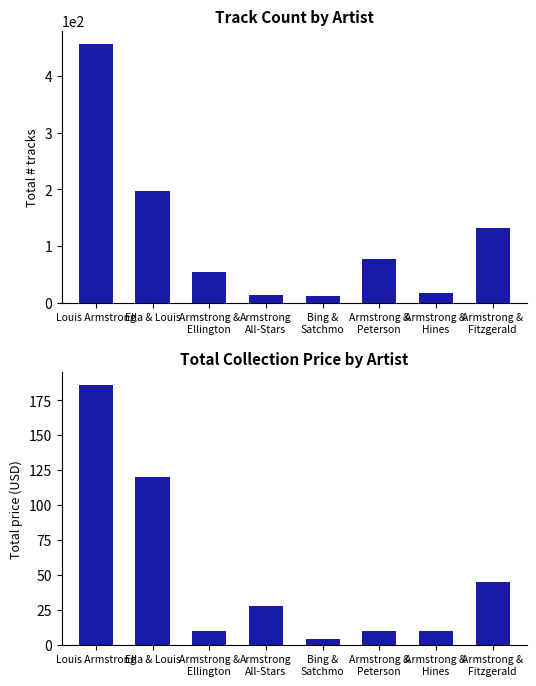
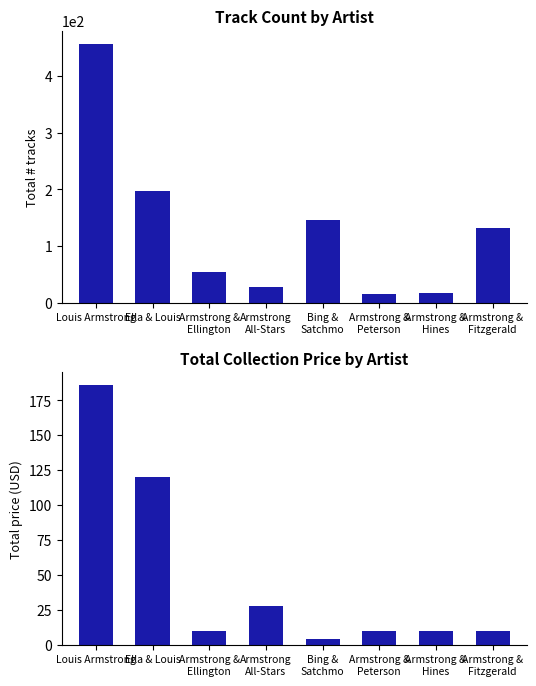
Track Count by Artist, Armstrong All-Stars: 10 -> 30
Track Count by Artist, Bing & Satchmo: 10 -> 150
Track Count by Artist, Armstrong & Peterson: 80 -> 20
Total Collection Price by Artist, Armstrong & Fitzgerald: 45 -> 10
